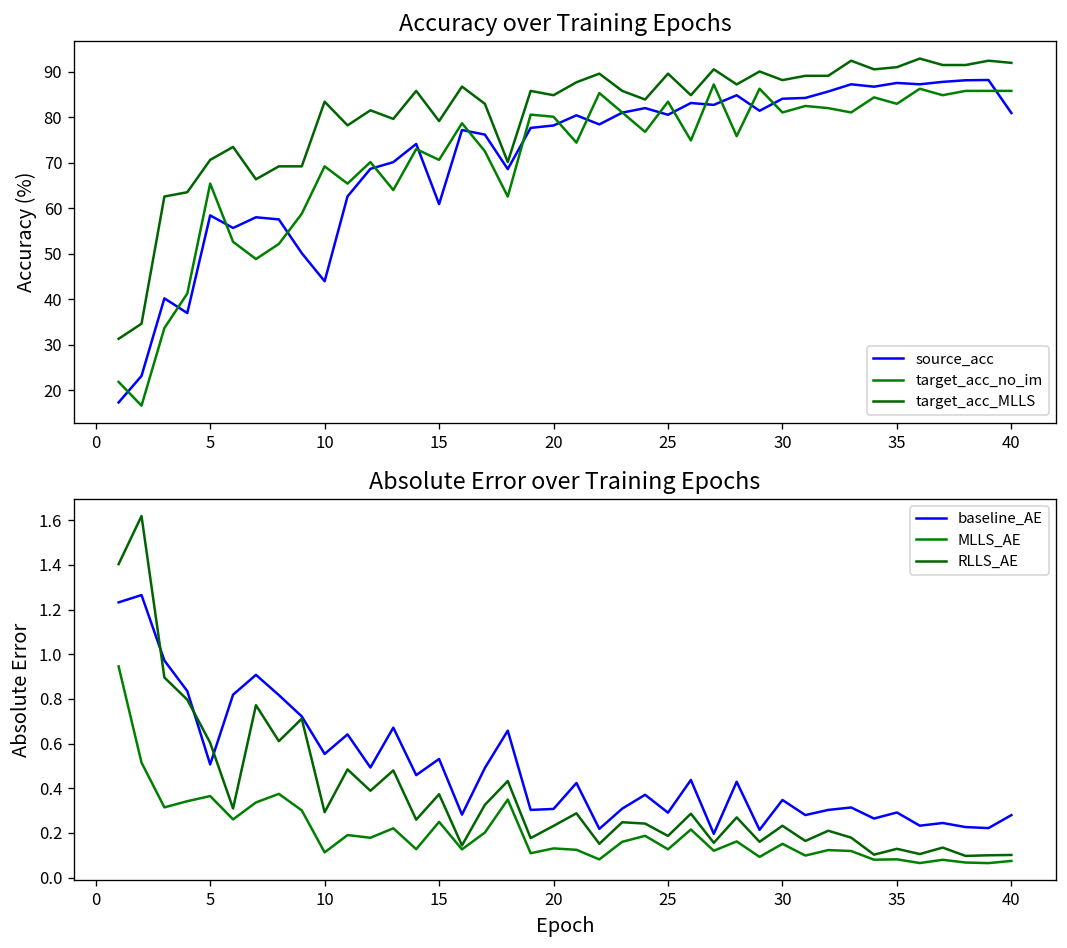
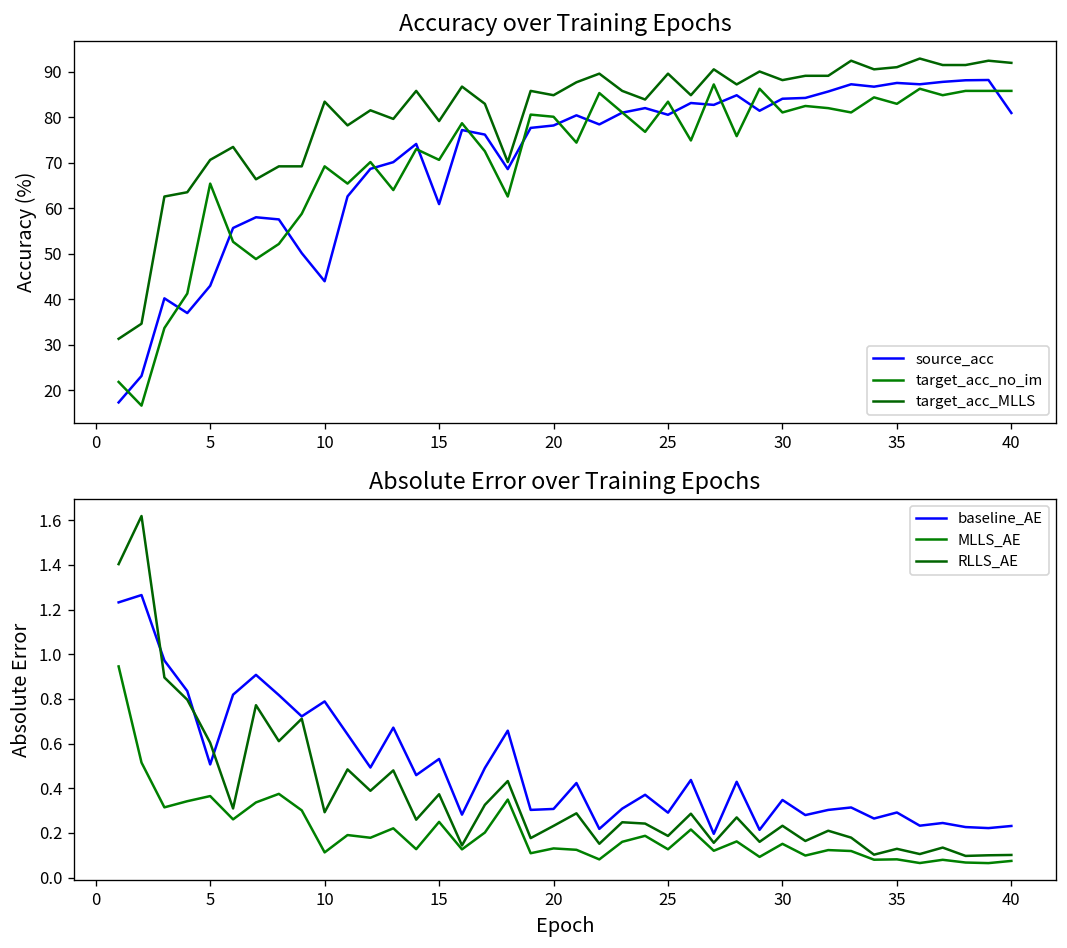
Accuracy over Training Epochs, source_acc, 5: 58 -> 43
Absolute Error over Training Epochs, baseline_AE, 10: 0.55 -> 0.79
Absolute Error over Training Epochs, baseline_AE, 40: 0.28 -> 0.23
